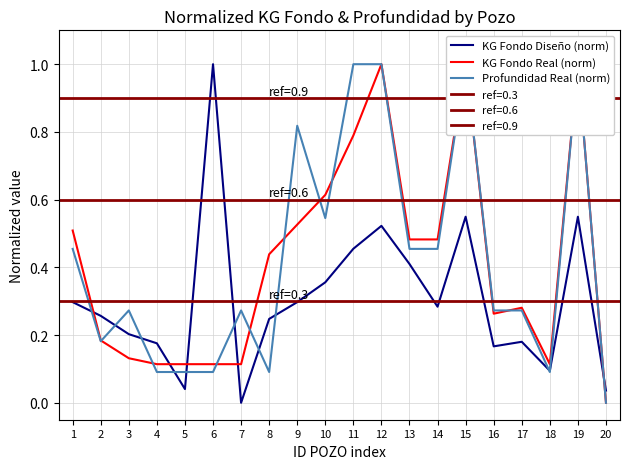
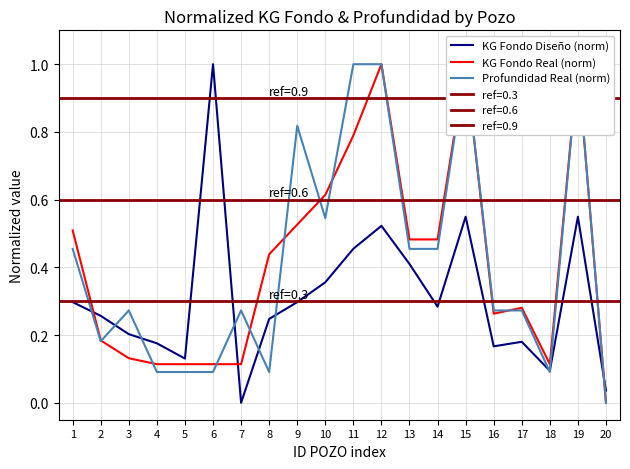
KG Fondo Diseño (norm), 5: 0.04 -> 0.13
